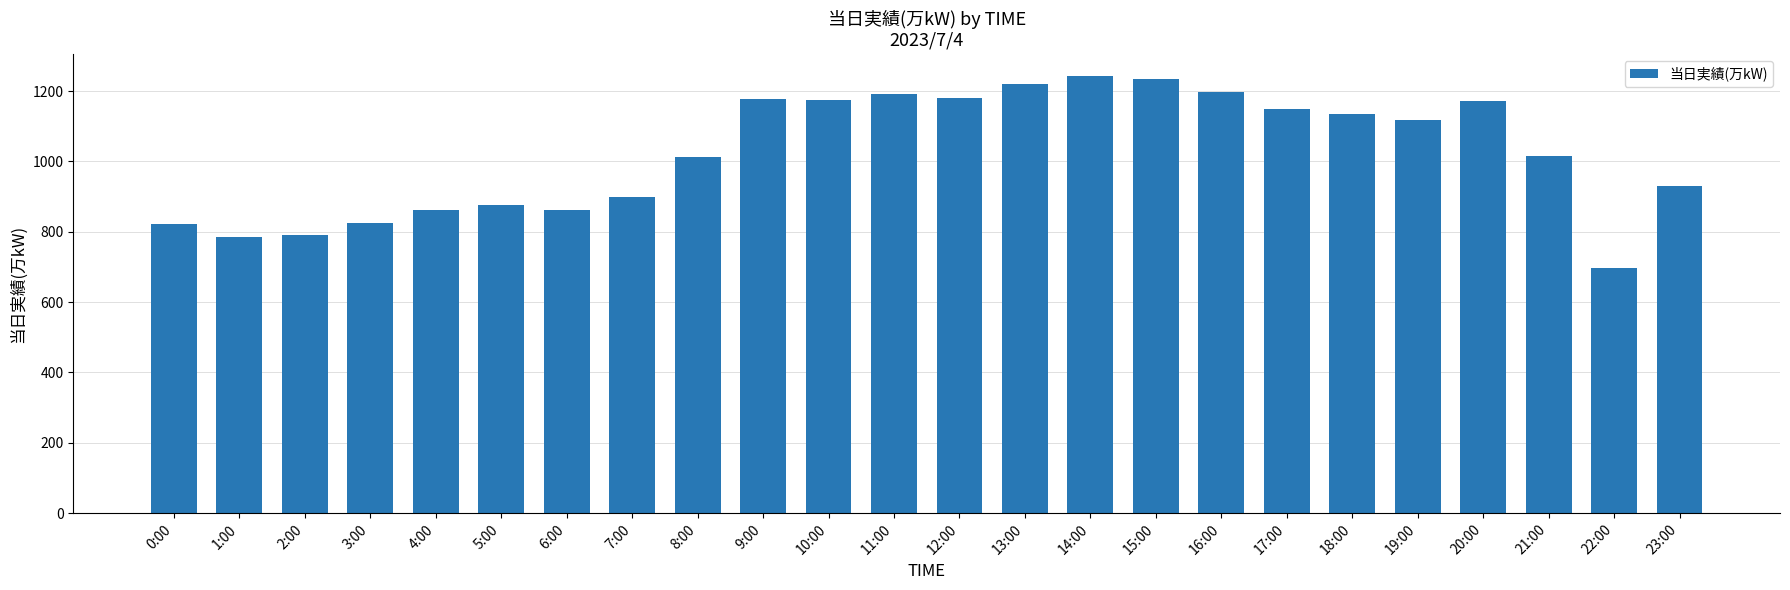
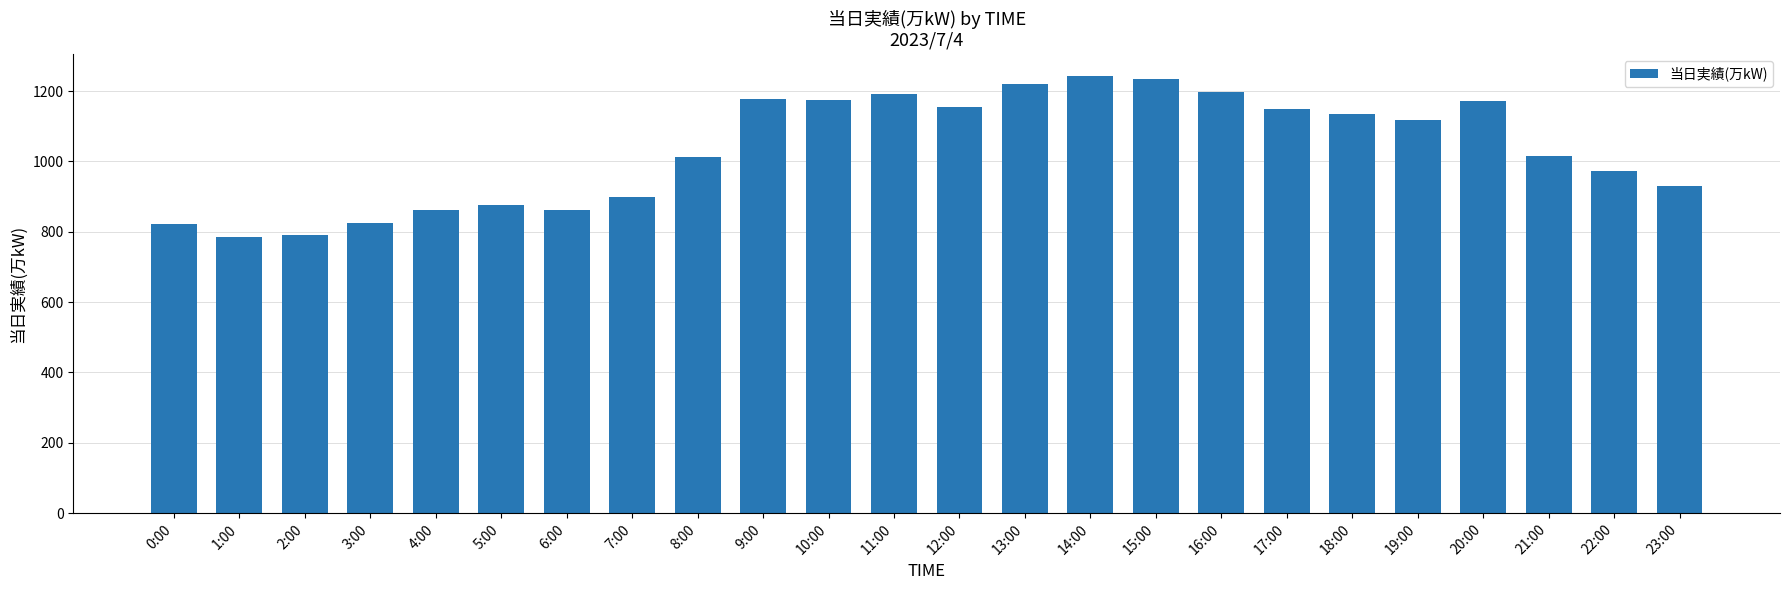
12:00: 1180 -> 1160
22:00: 700 -> 970
